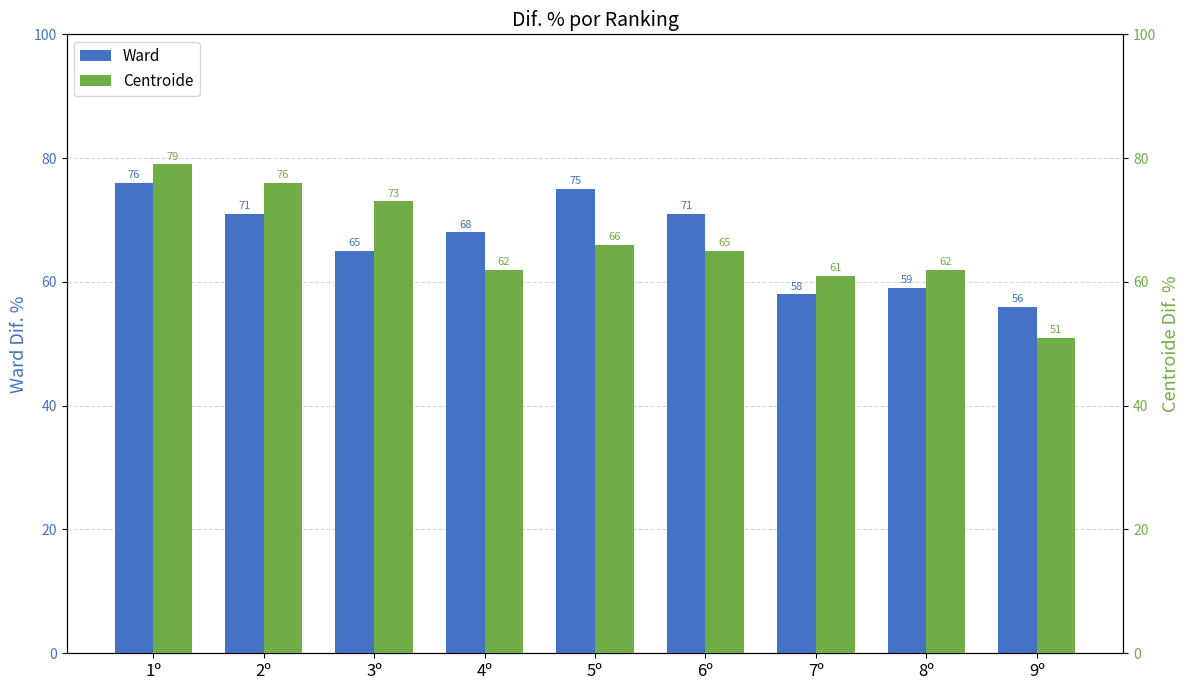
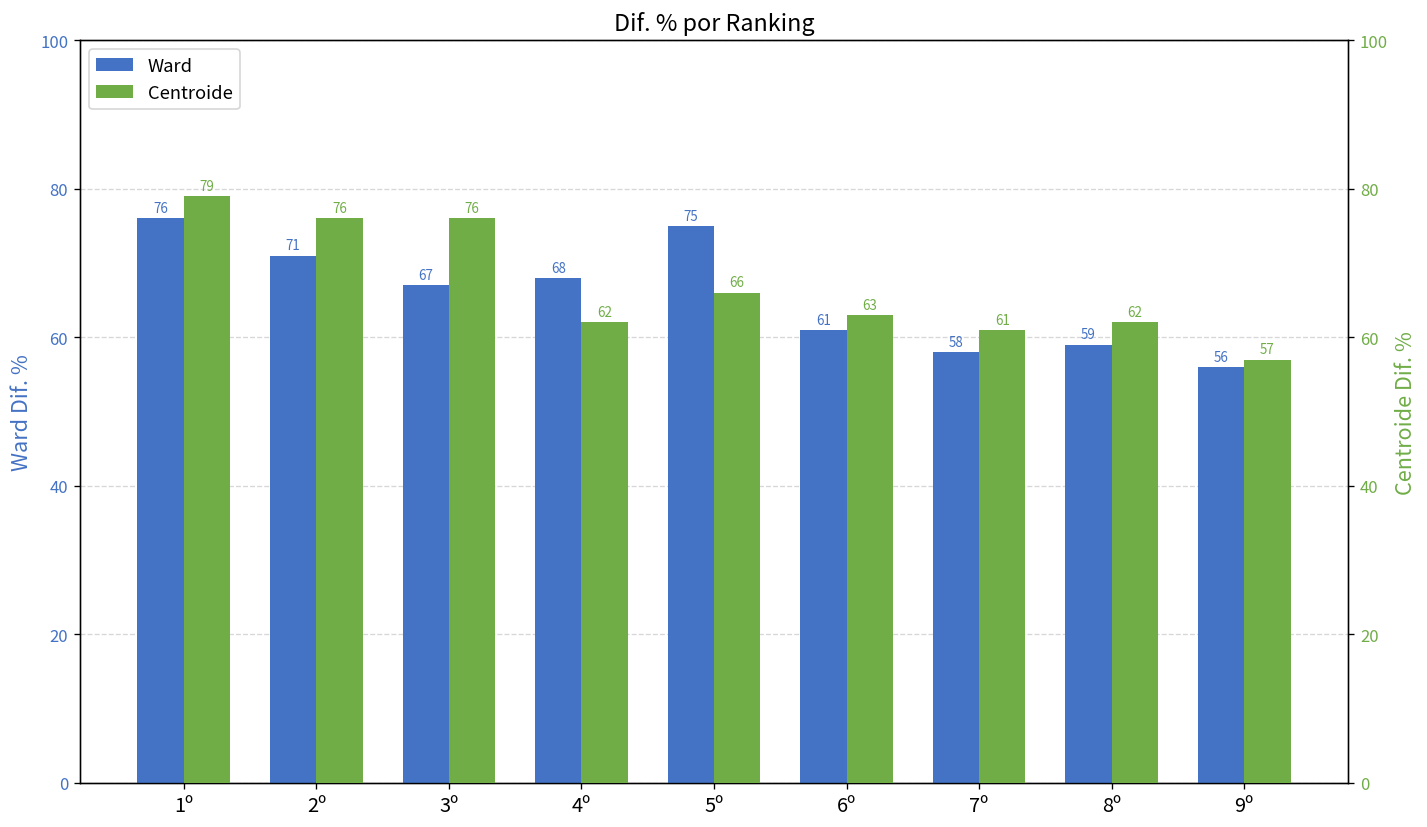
Ward, 3º: 65 -> 67
Ward, 6º: 71 -> 61
Centroide, 3º: 73 -> 76
Centroide, 6º: 65 -> 63
Centroide, 9º: 51 -> 57
